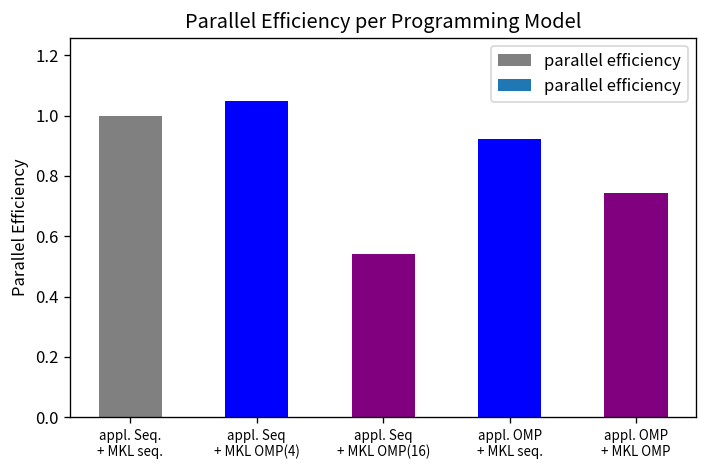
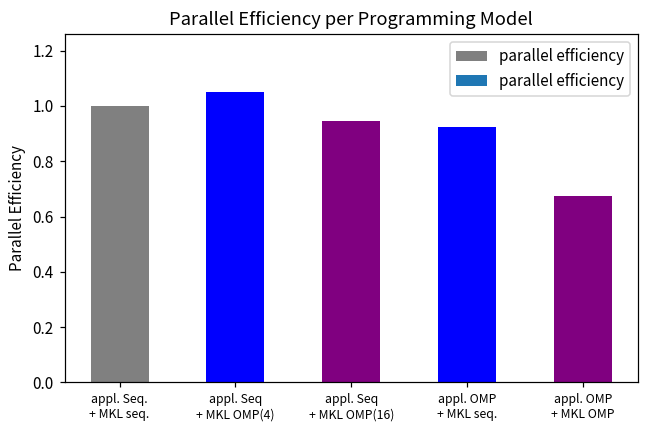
appl. Seq + MKL OMP(16): 0.54 -> 0.95
appl. OMP + MKL OMP: 0.74 -> 0.67
